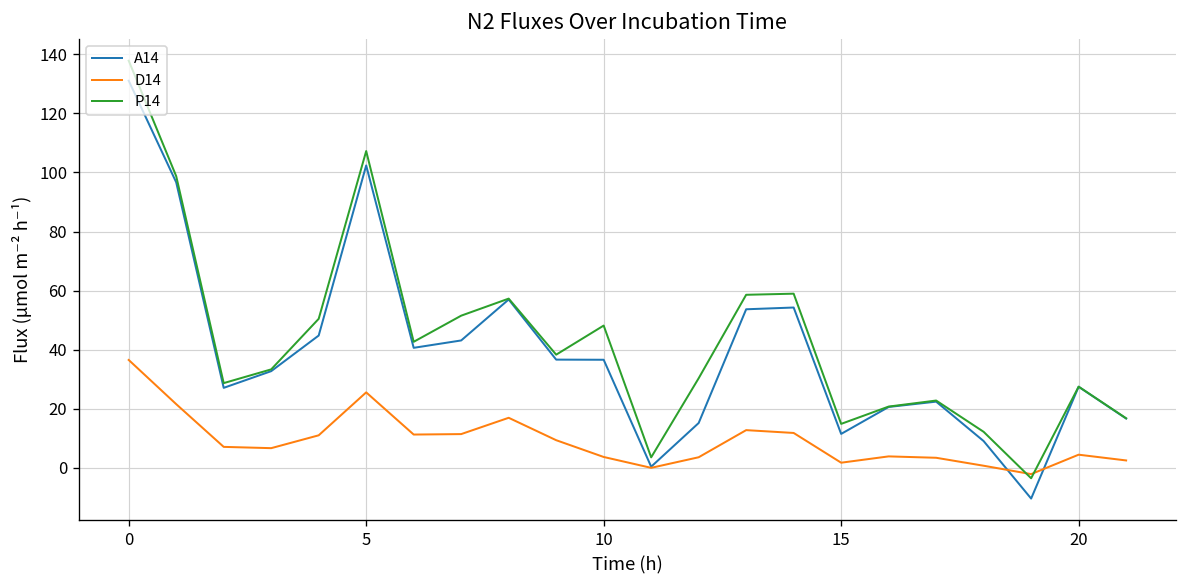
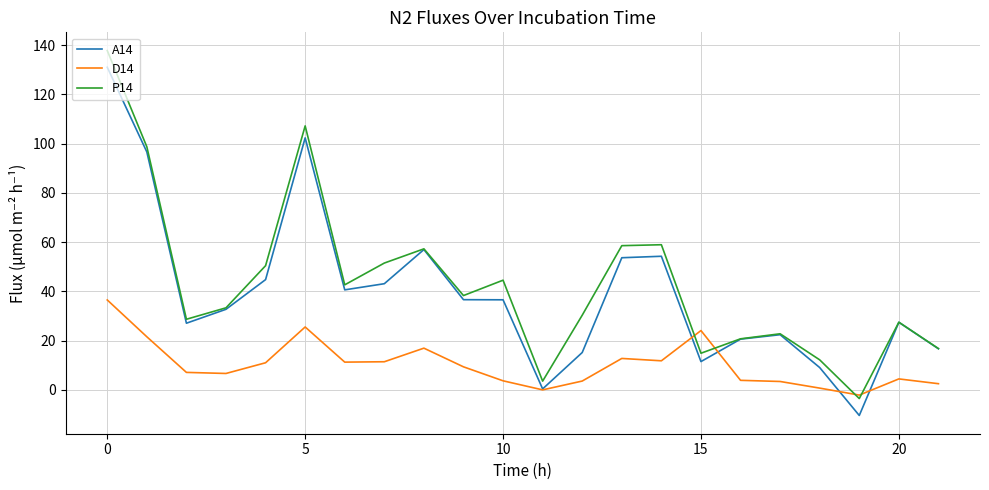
P14, 10: 48 -> 45
D14, 15: 2 -> 24
